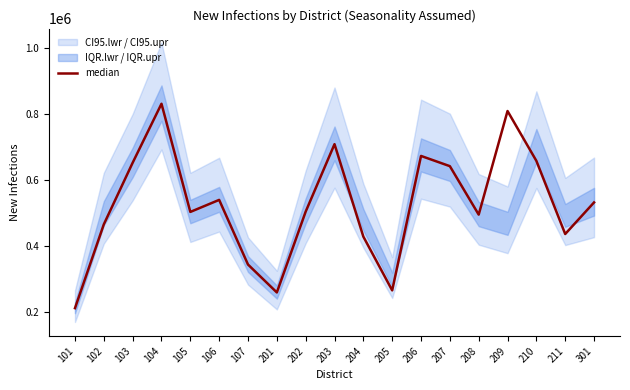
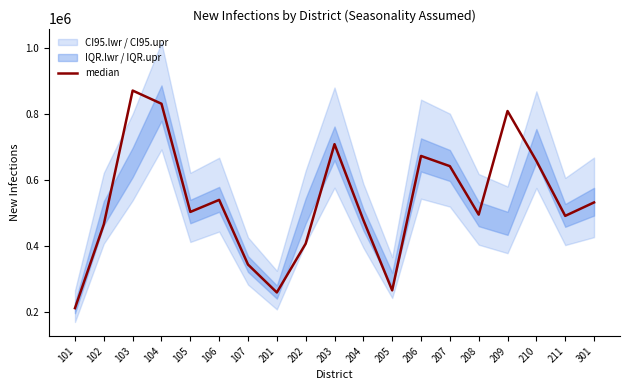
median, 103: 650000 -> 870000
median, 202: 500000 -> 410000
median, 204: 430000 -> 480000
median, 211: 440000 -> 490000
